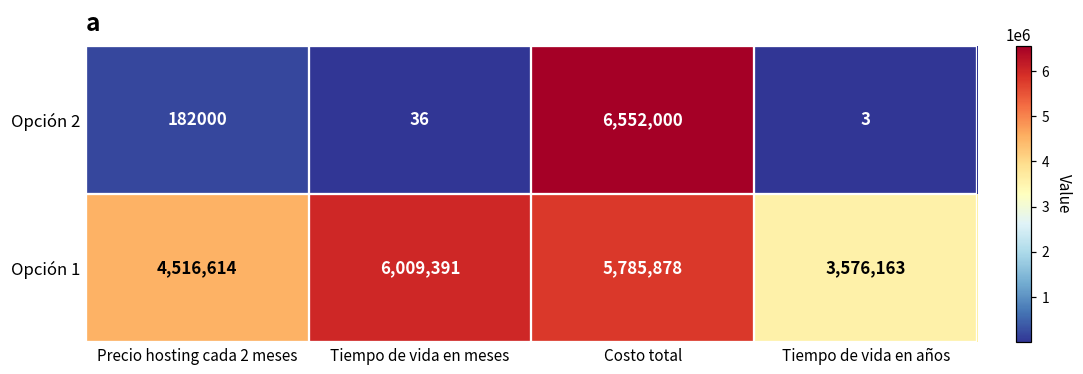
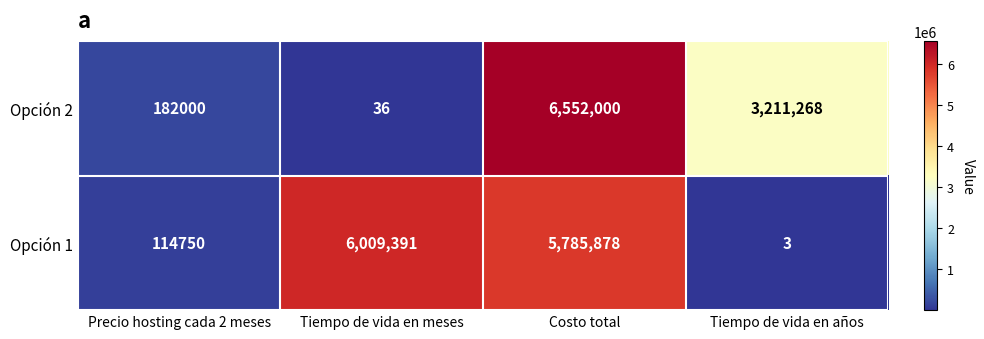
Opción 2, Tiempo de vida en años: 3 -> 3,211,268
Opción 1, Precio hosting cada 2 meses: 4,516,614 -> 114750
Opción 1, Tiempo de vida en años: 3,576,163 -> 3
